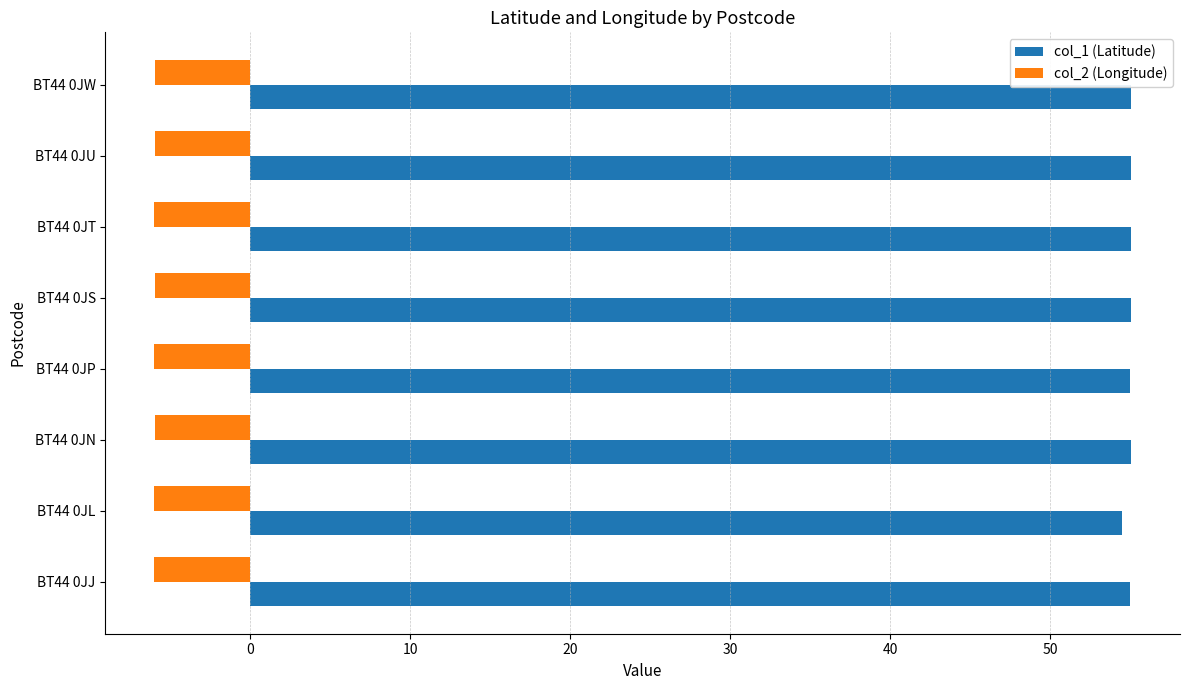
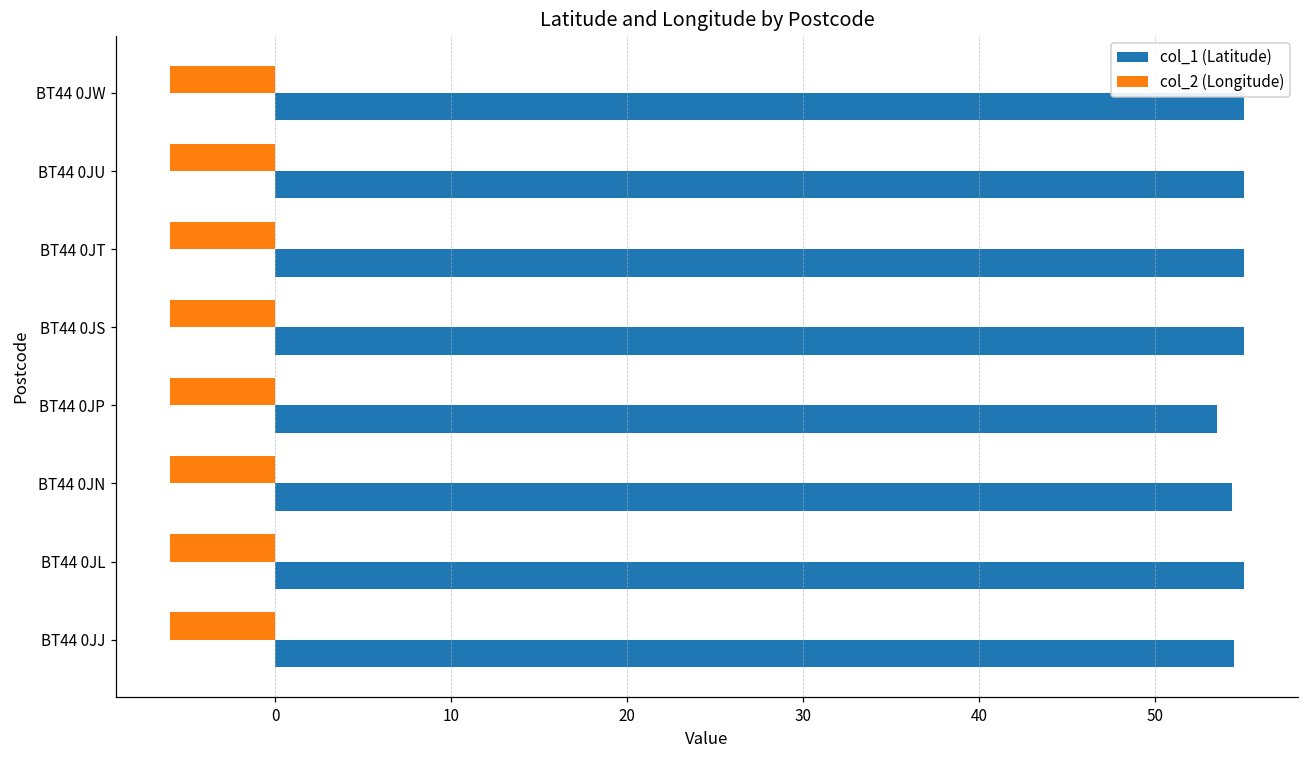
col_1 (Latitude), BT44 0JP: 55.0 -> 53.5
col_1 (Latitude), BT44 0JN: 55.0 -> 54.4
col_1 (Latitude), BT44 0JL: 54.5 -> 55.0
col_1 (Latitude), BT44 0JJ: 55.0 -> 54.5
